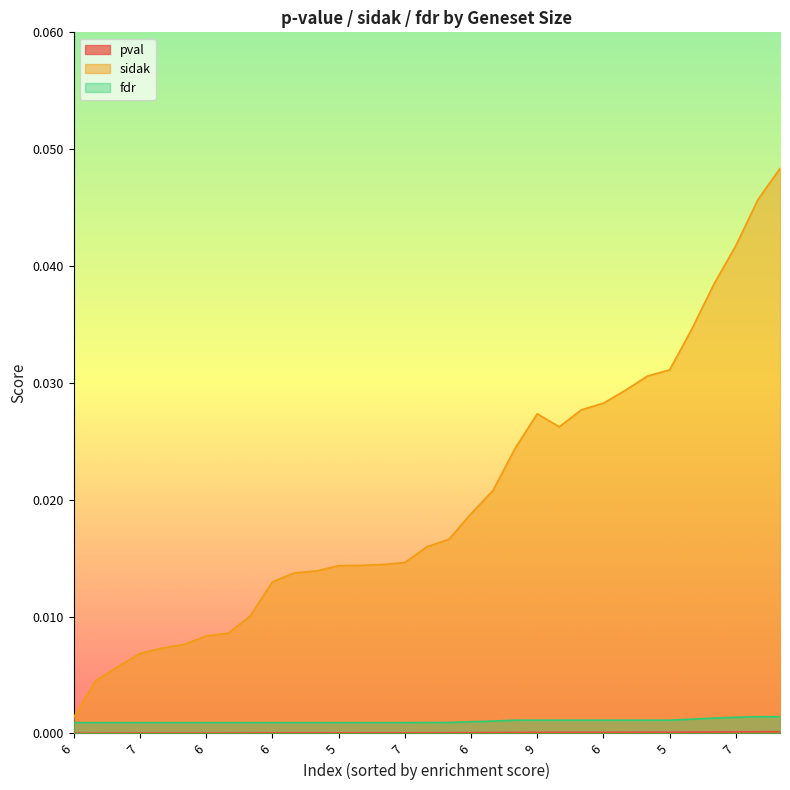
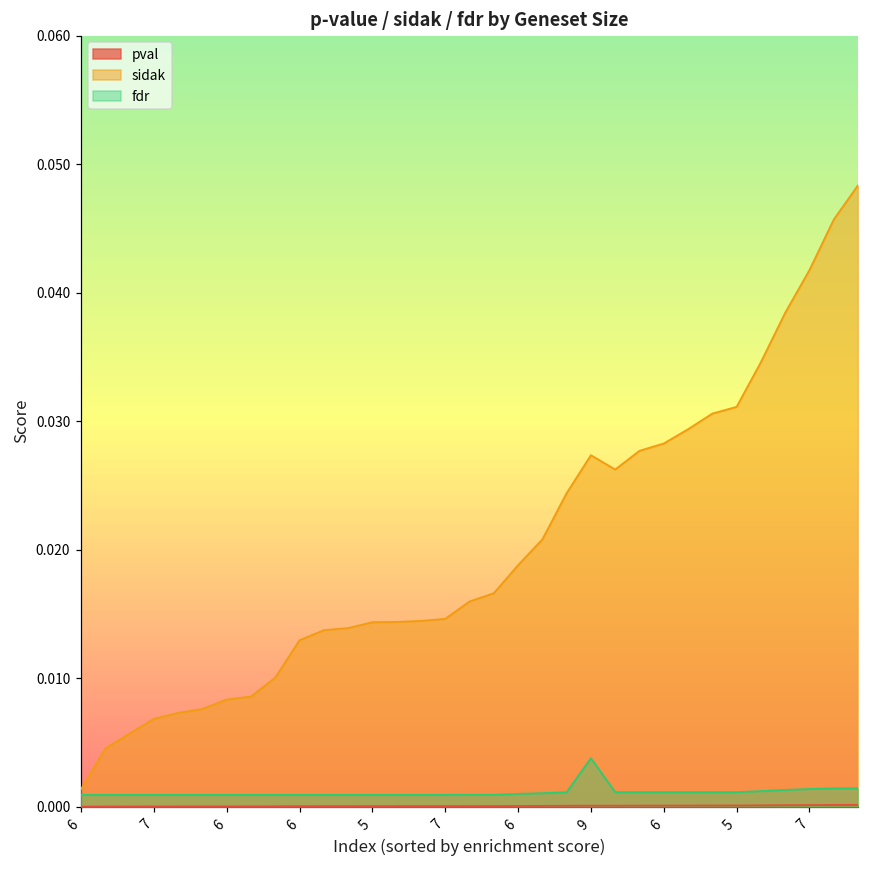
fdr, 9: 0.0011 -> 0.0038
